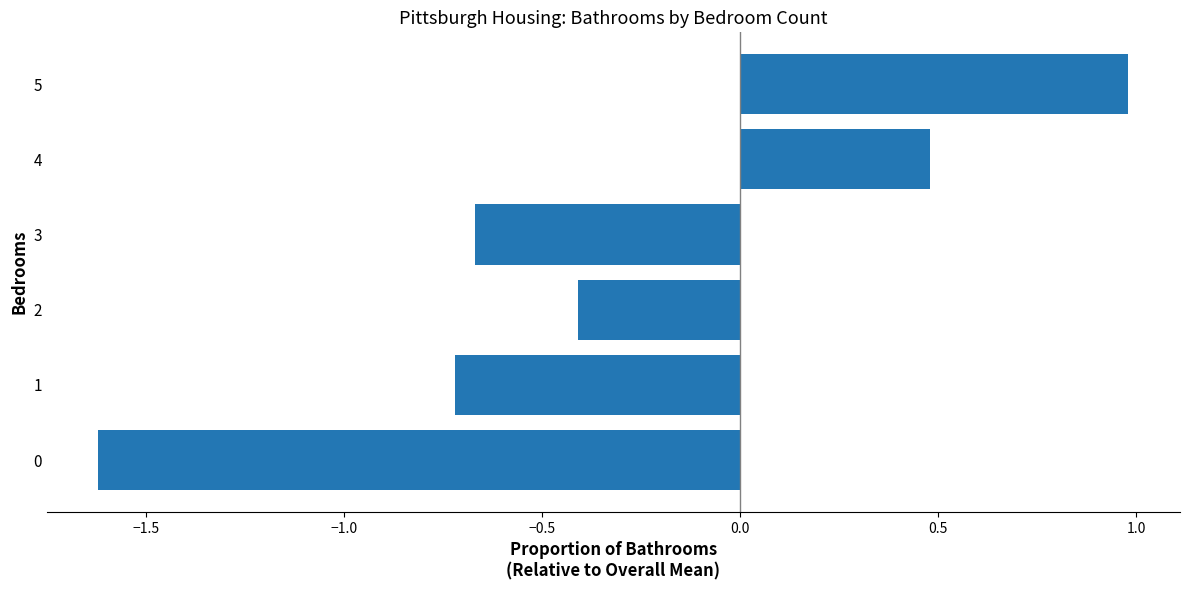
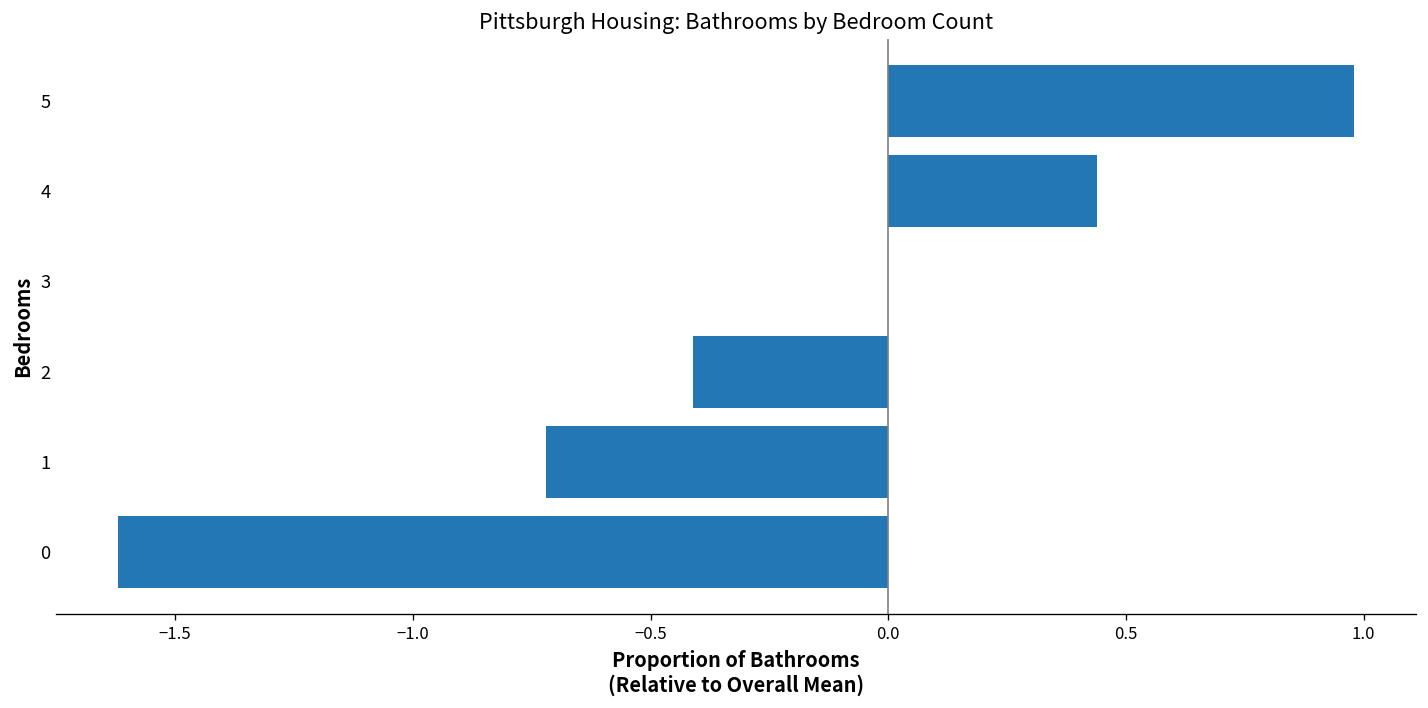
4: 0.48 -> 0.44
3: -0.67 -> 0.00
